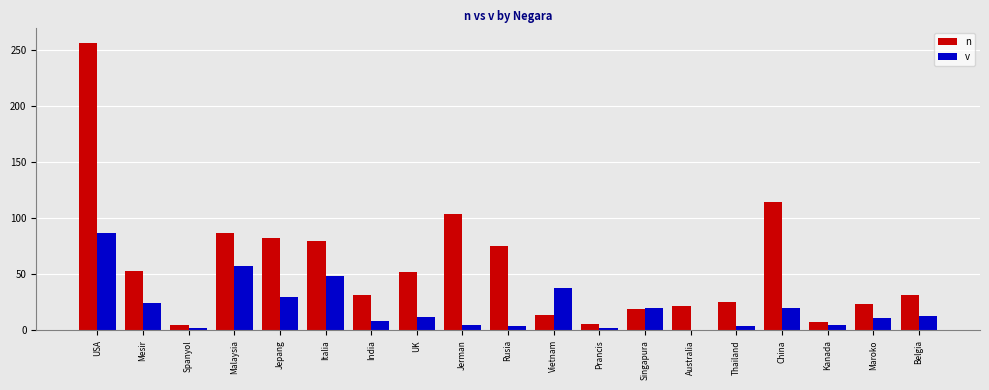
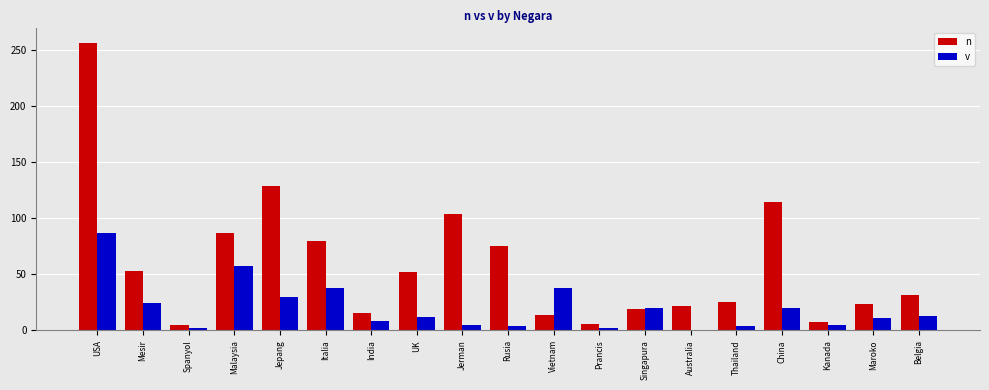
n, Jepang: 82 -> 129
v, Italia: 49 -> 38
n, India: 32 -> 16
